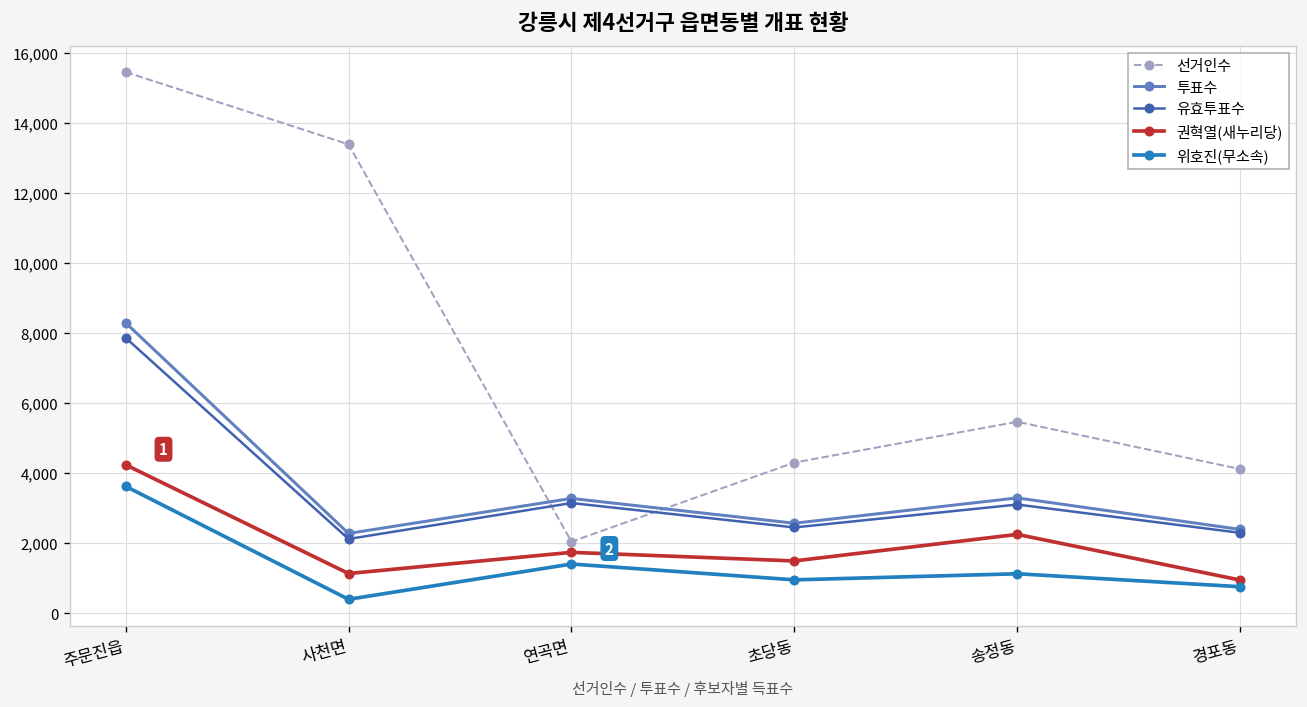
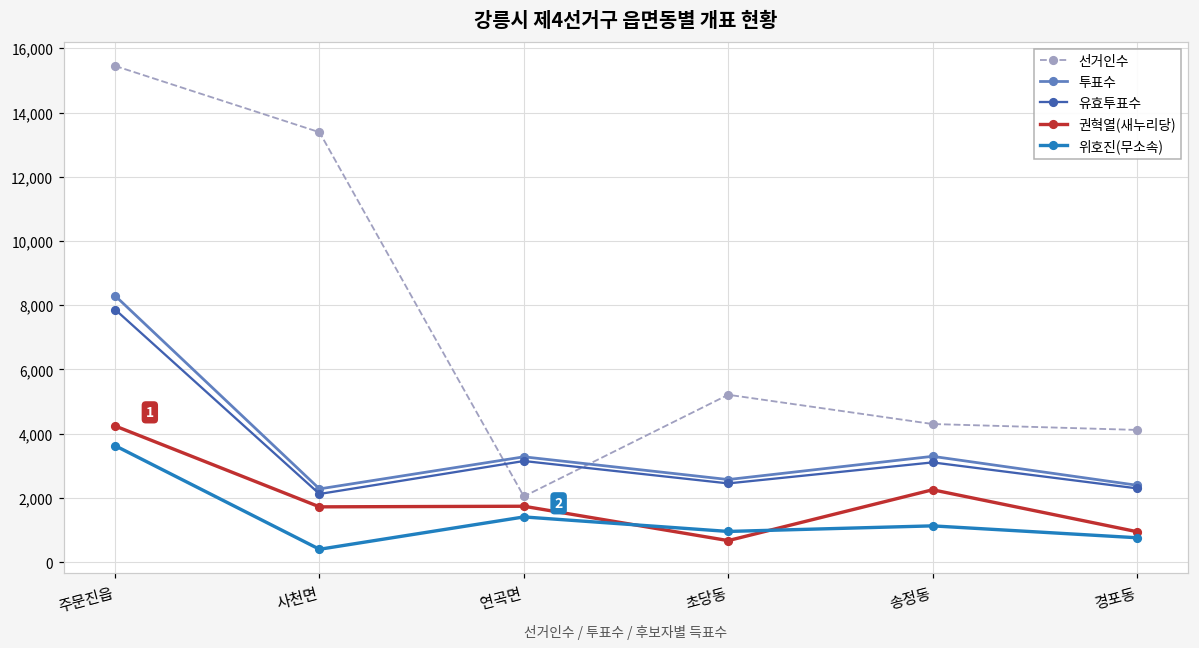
권혁열(새누리당), 사천면: 1,100 -> 1,700
선거인수, 초당동: 4,300 -> 5,200
권혁열(새누리당), 초당동: 1,500 -> 700
선거인수, 송정동: 5,500 -> 4,300
